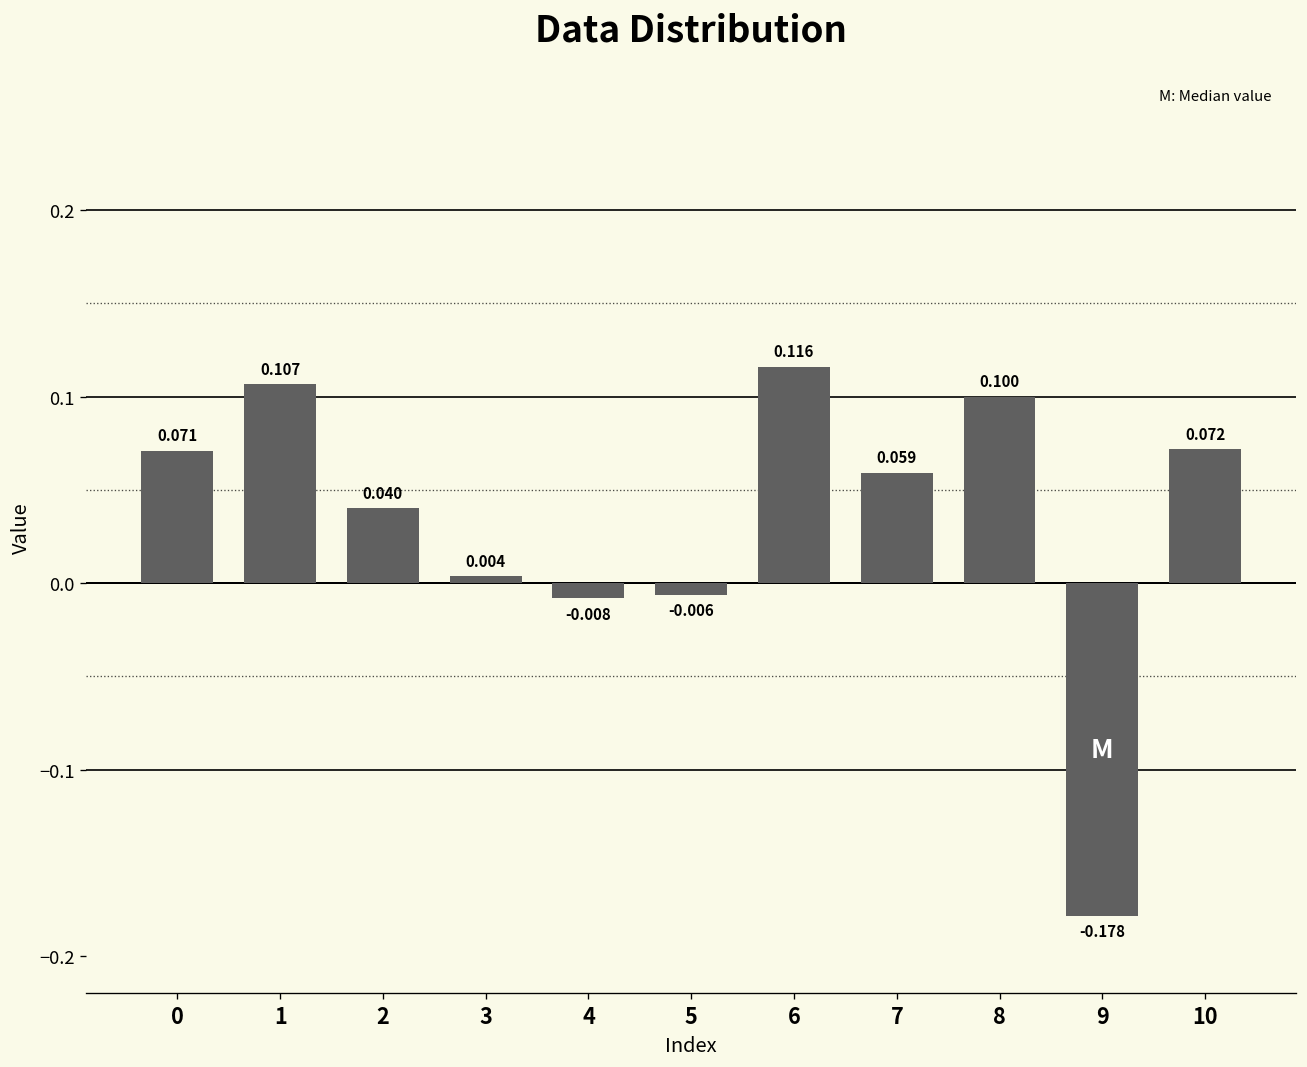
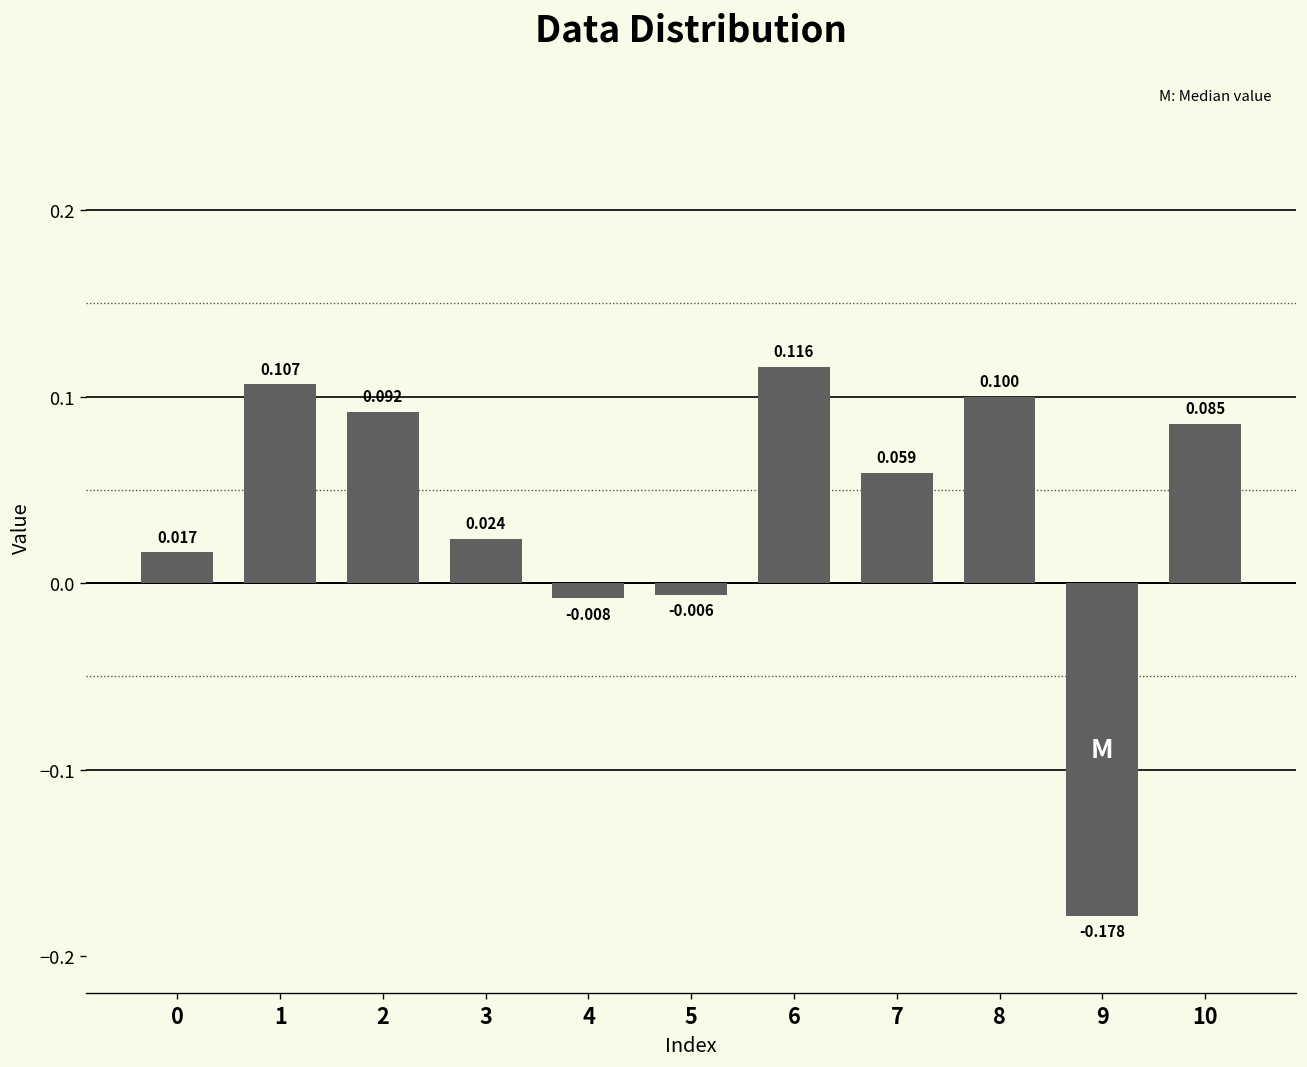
0: 0.071 -> 0.017
2: 0.040 -> 0.092
3: 0.004 -> 0.024
10: 0.072 -> 0.085
